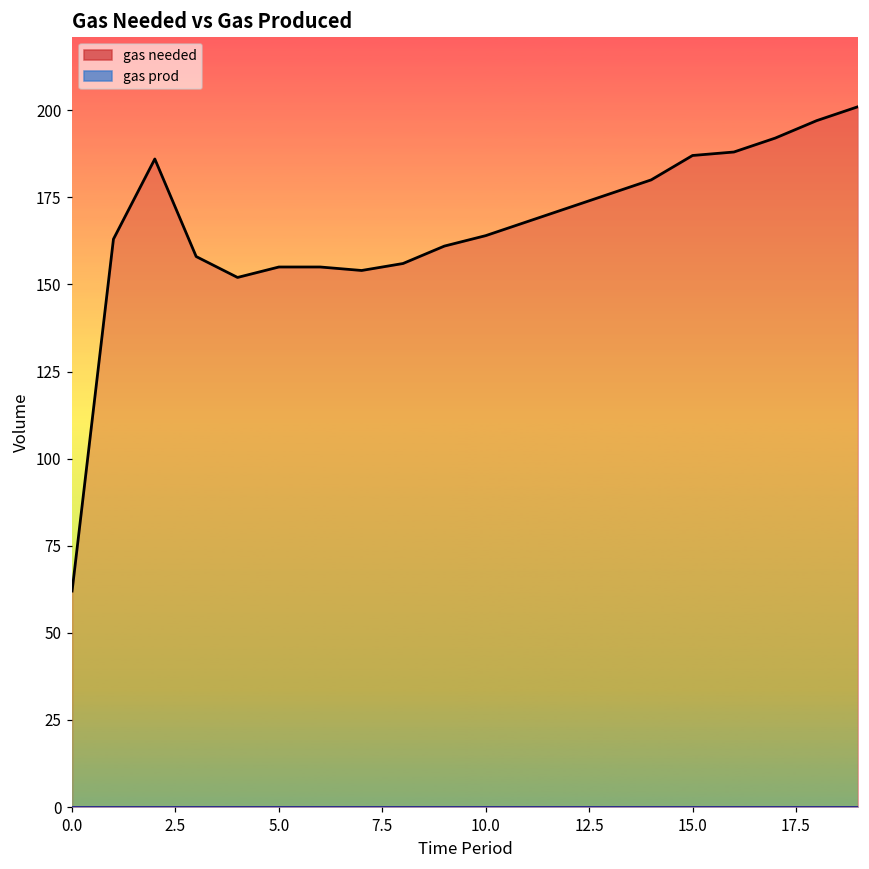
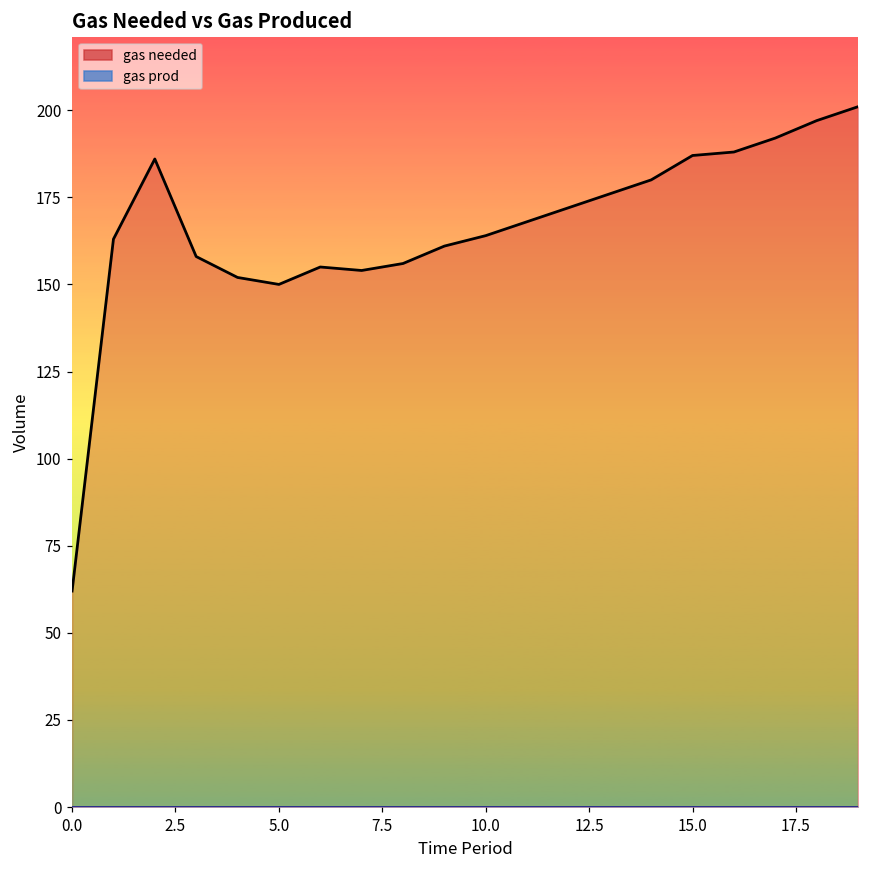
gas needed, 5.0: 155 -> 150
